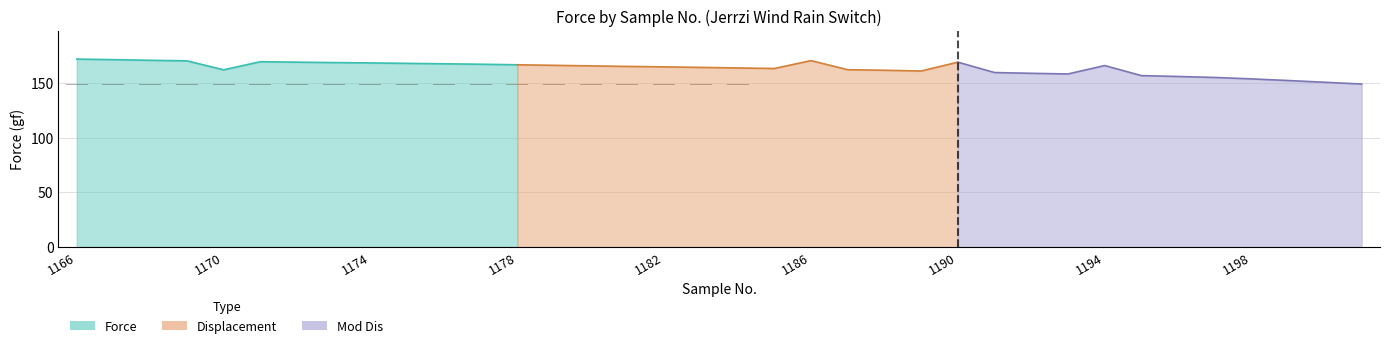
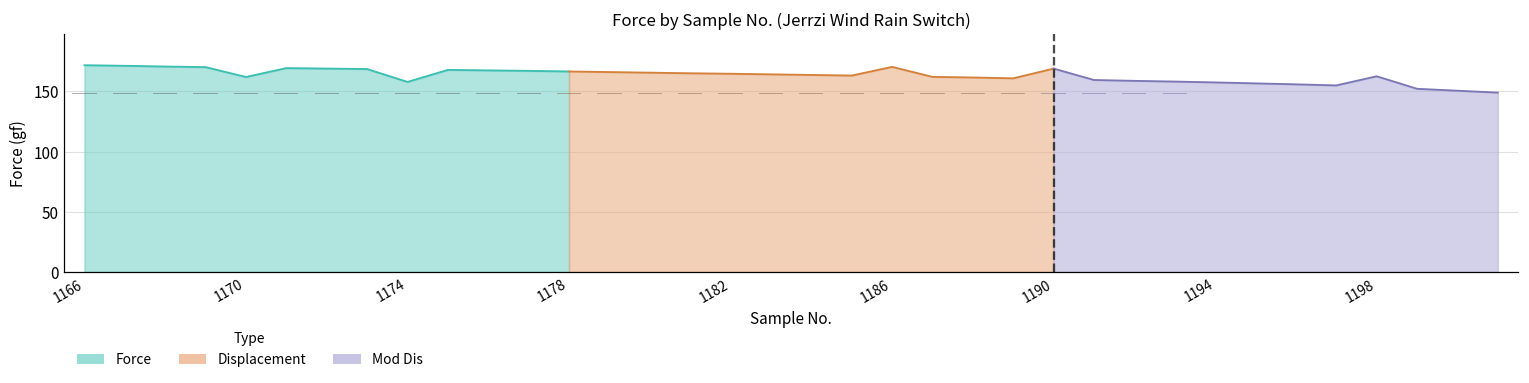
Force, 1174: 168 -> 158
Mod Dis, 1194: 166 -> 158
Mod Dis, 1198: 154 -> 163
